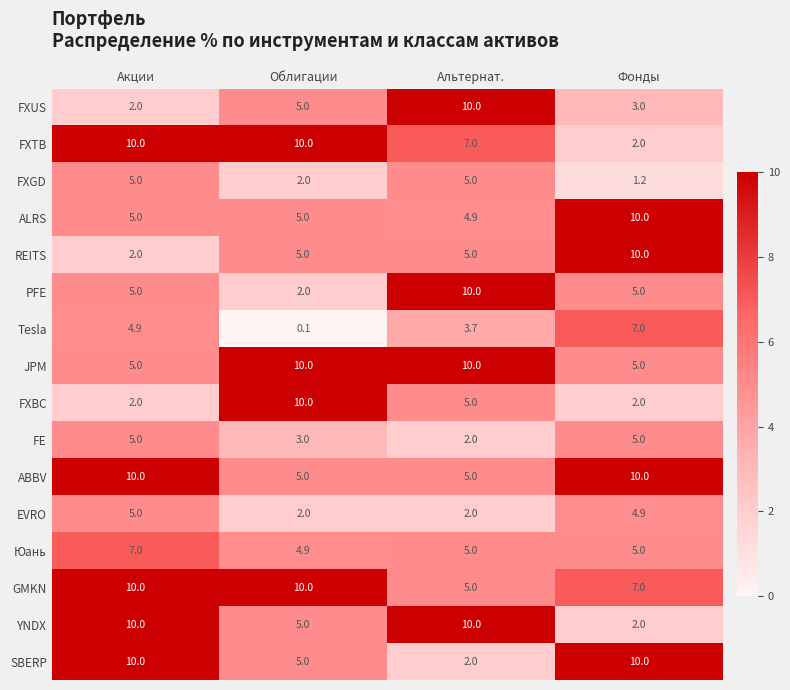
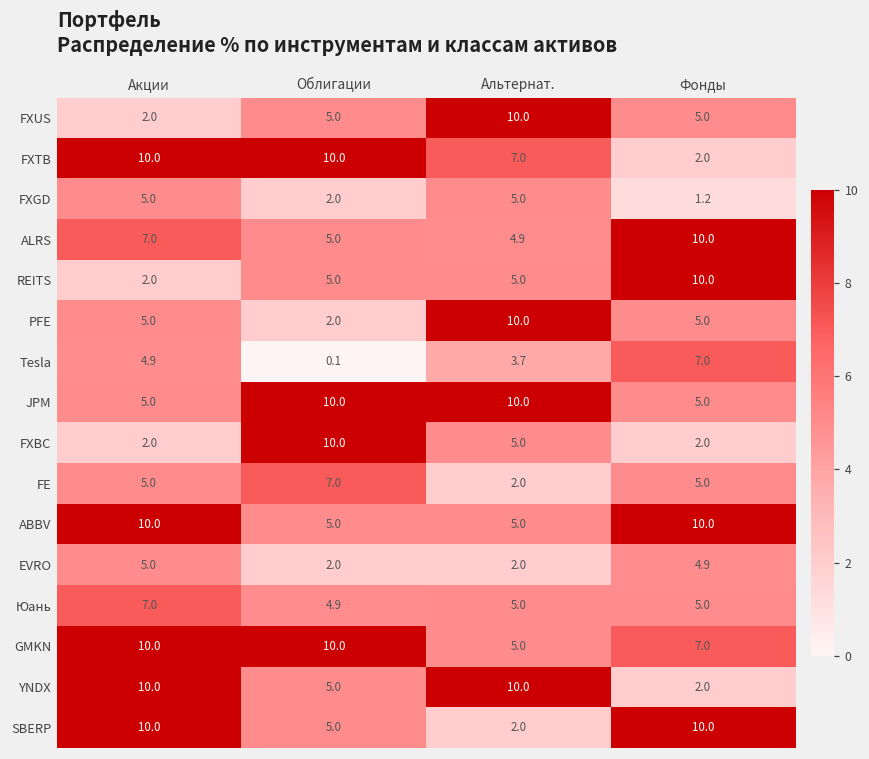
FXUS, Фонды: 3.0 -> 5.0
ALRS, Акции: 5.0 -> 7.0
FE, Облигации: 3.0 -> 7.0
